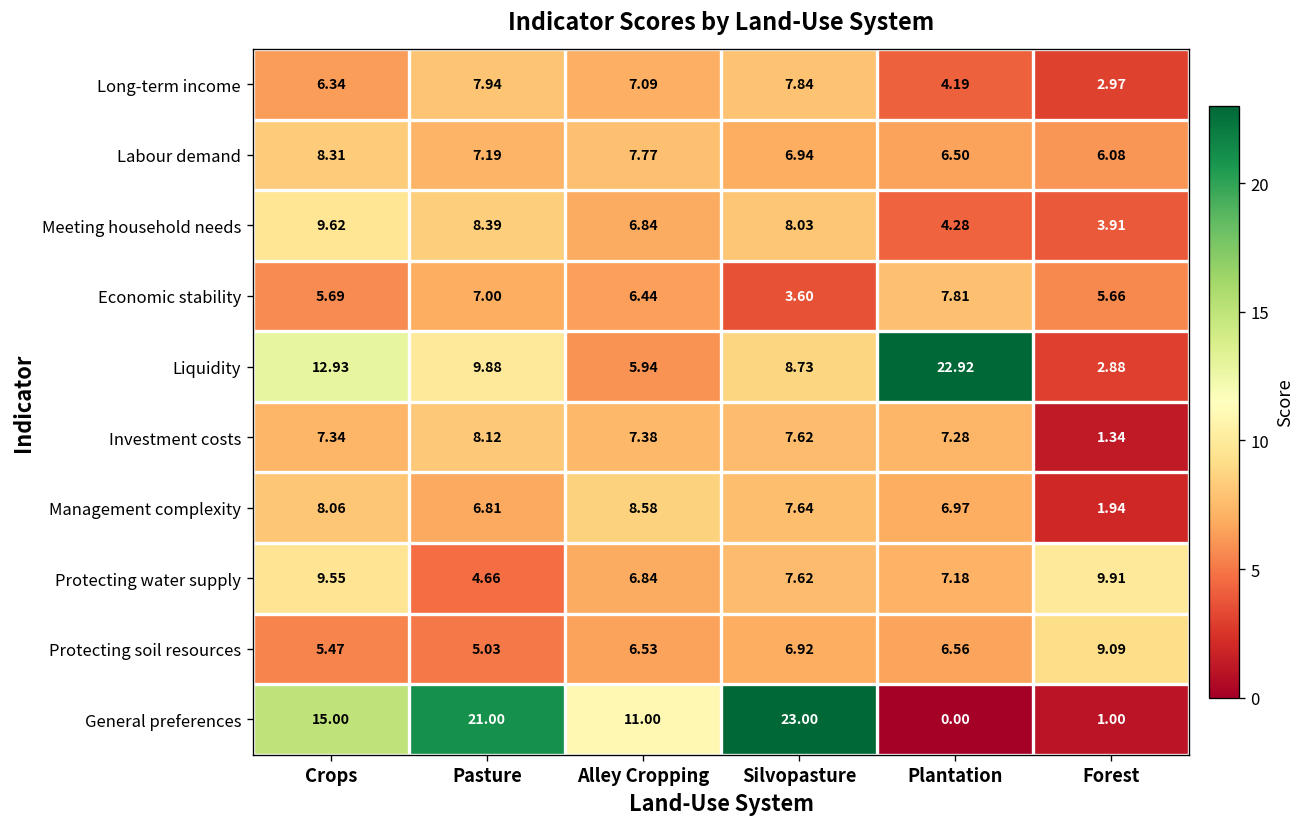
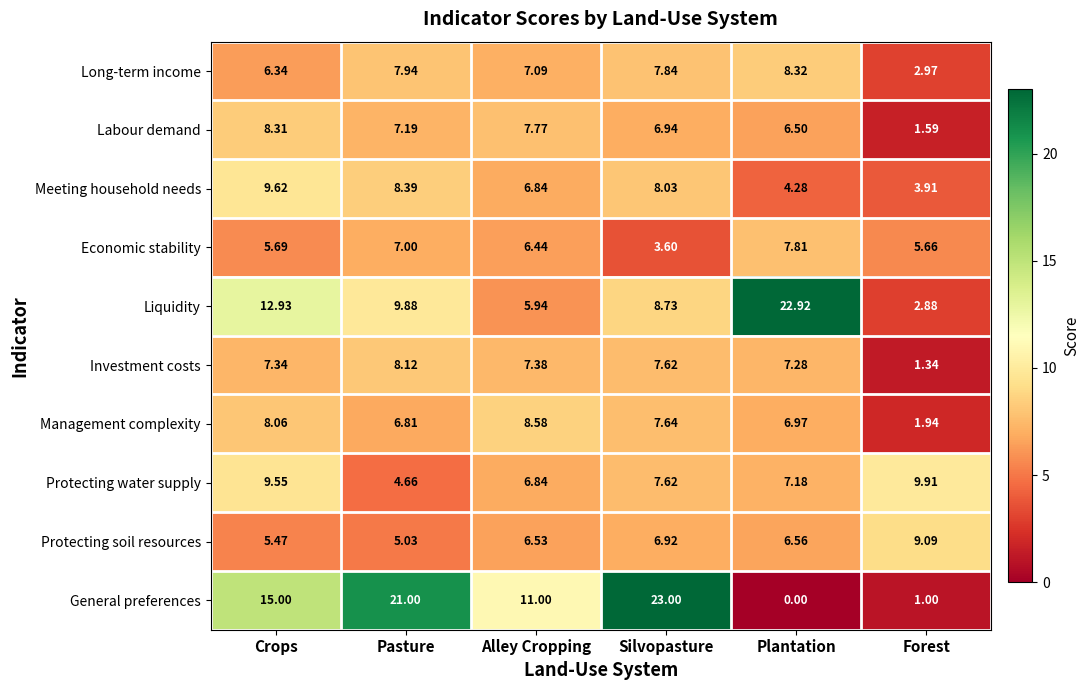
Long-term income, Plantation: 4.19 -> 8.32
Labour demand, Forest: 6.08 -> 1.59
